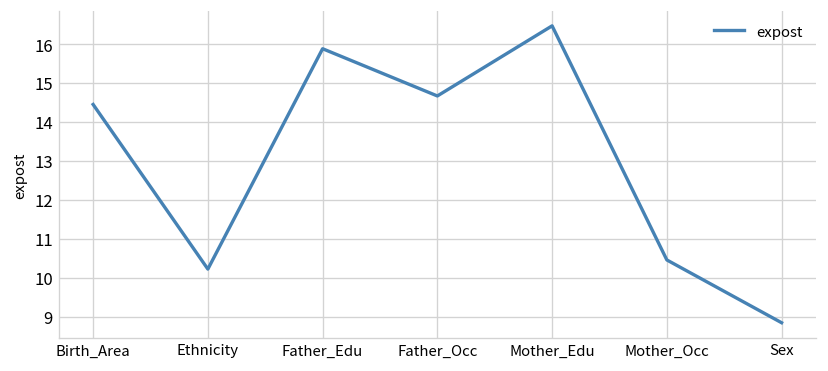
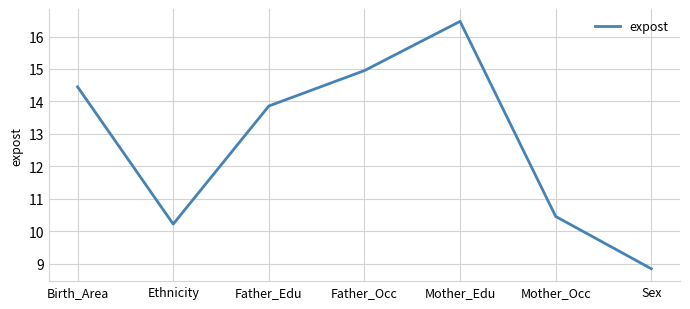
Father_Edu: 15.9 -> 13.9
Father_Occ: 14.7 -> 14.9
